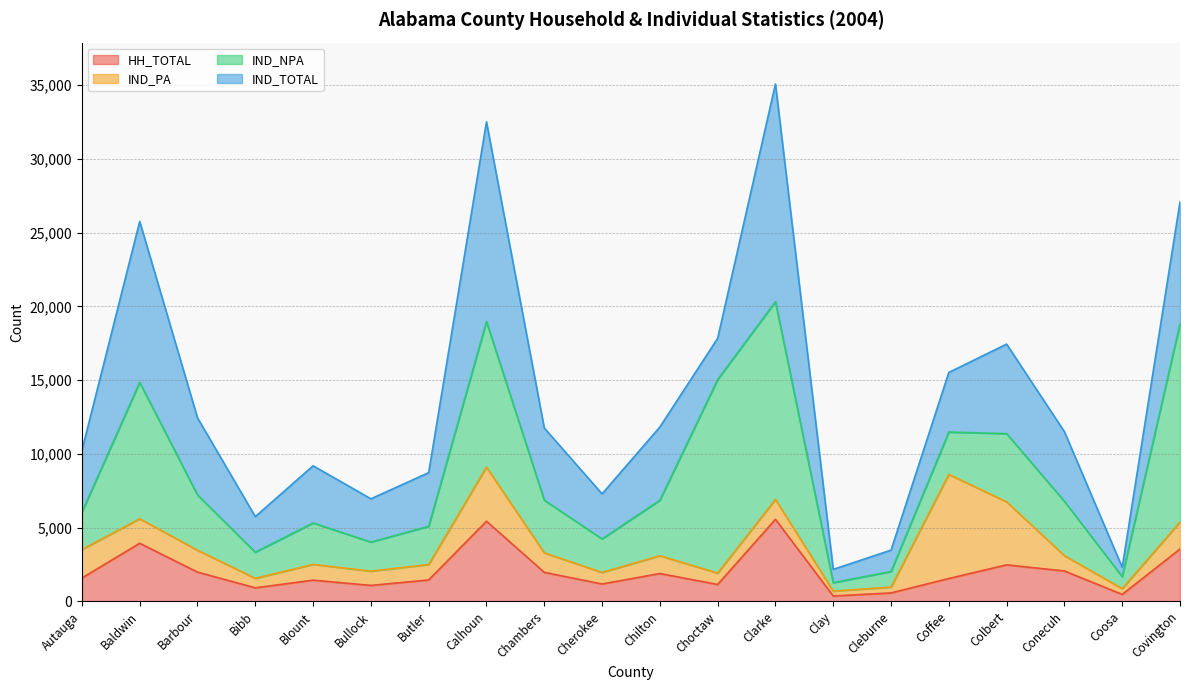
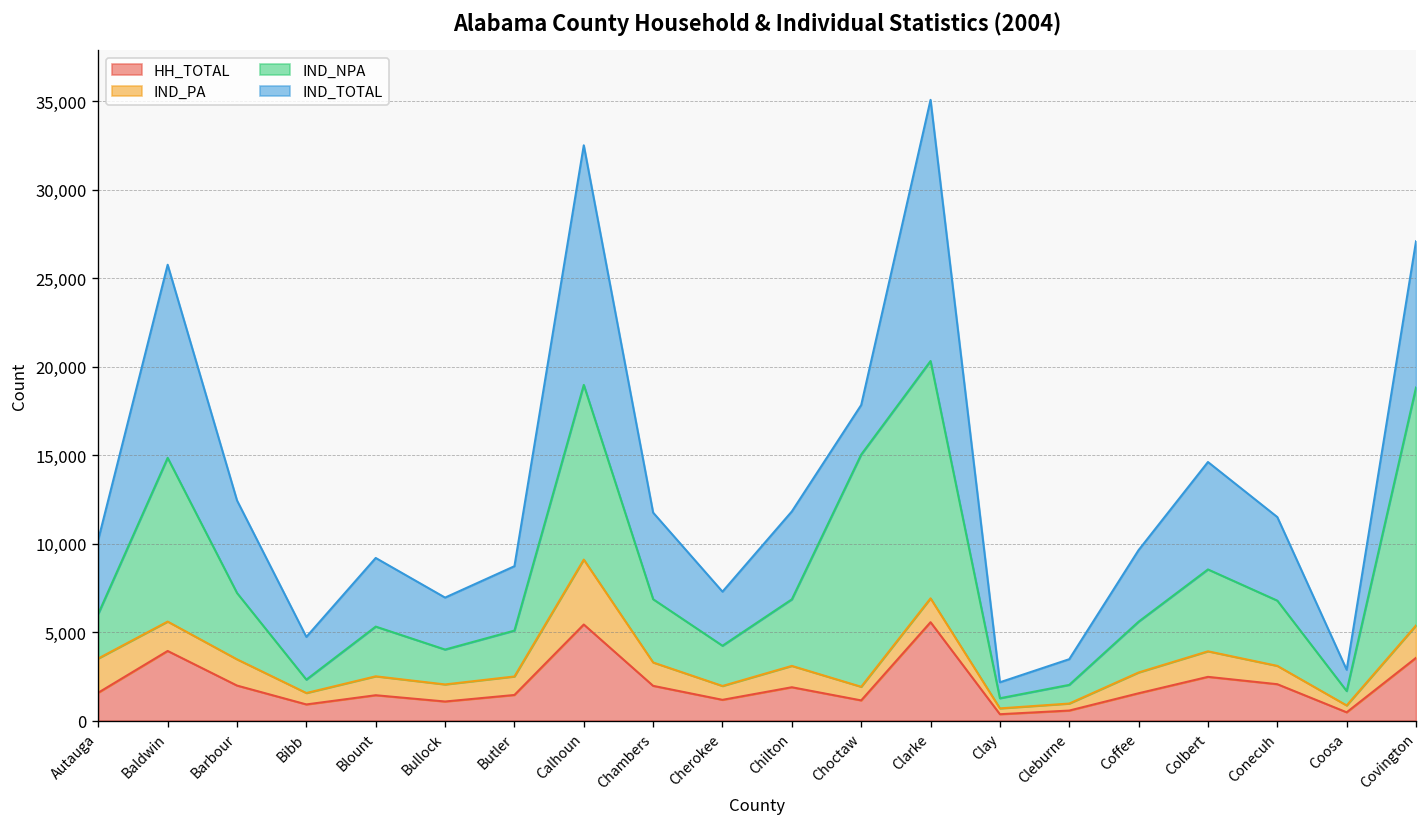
IND_NPA, Bibb: 1,800 -> 800
IND_PA, Coffee: 7,100 -> 1,200
IND_PA, Colbert: 4,300 -> 1,400
IND_TOTAL, Coosa: 600 -> 1,200
